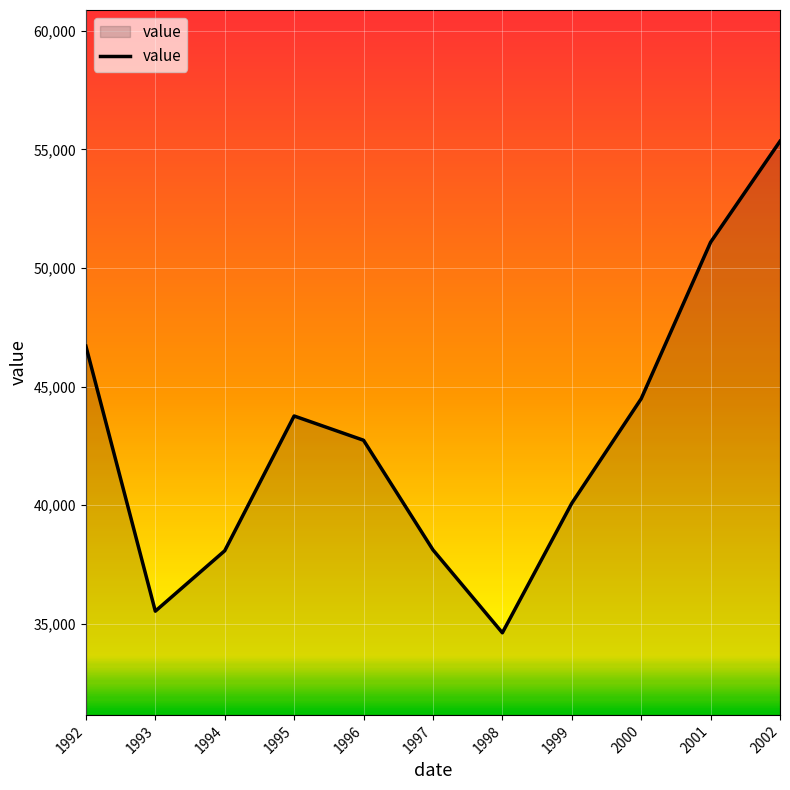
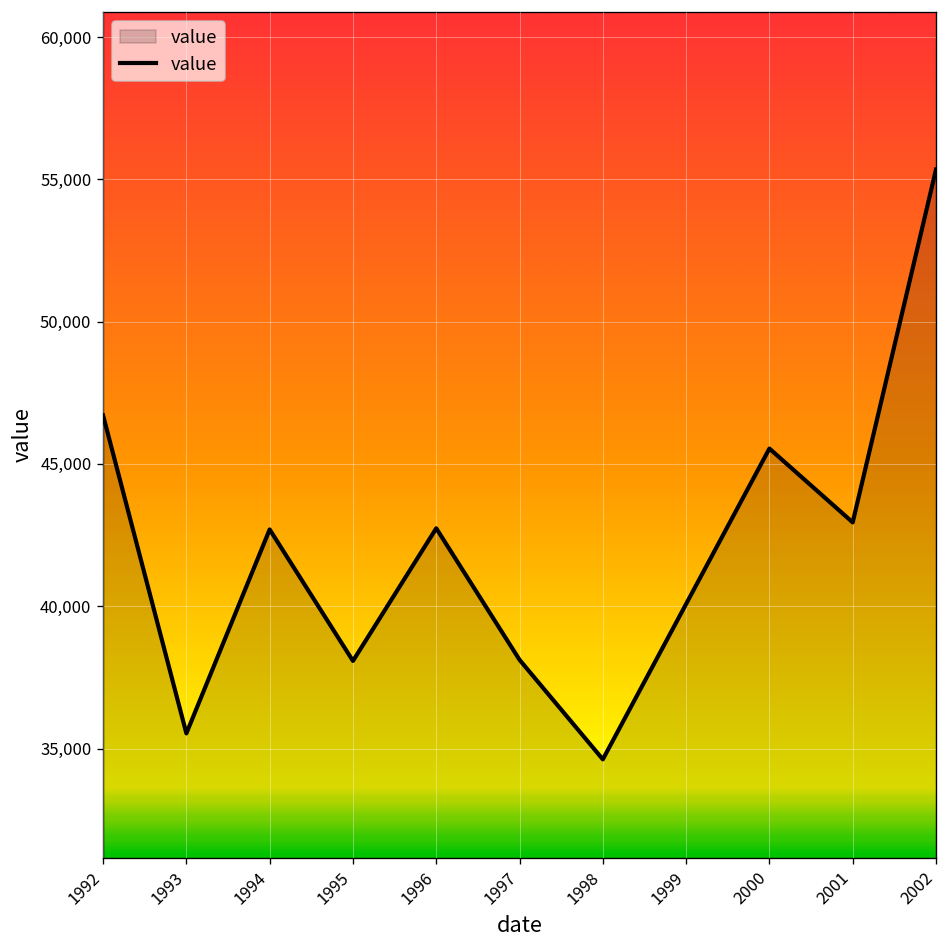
1994: 38,100 -> 42,700
1995: 43,800 -> 38,100
2000: 44,500 -> 45,500
2001: 51,100 -> 42,900
